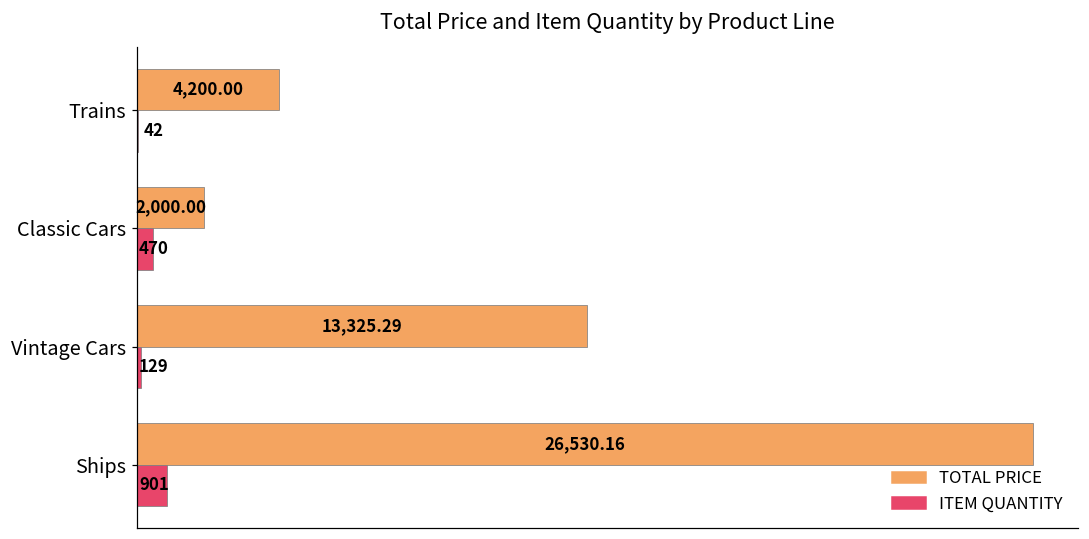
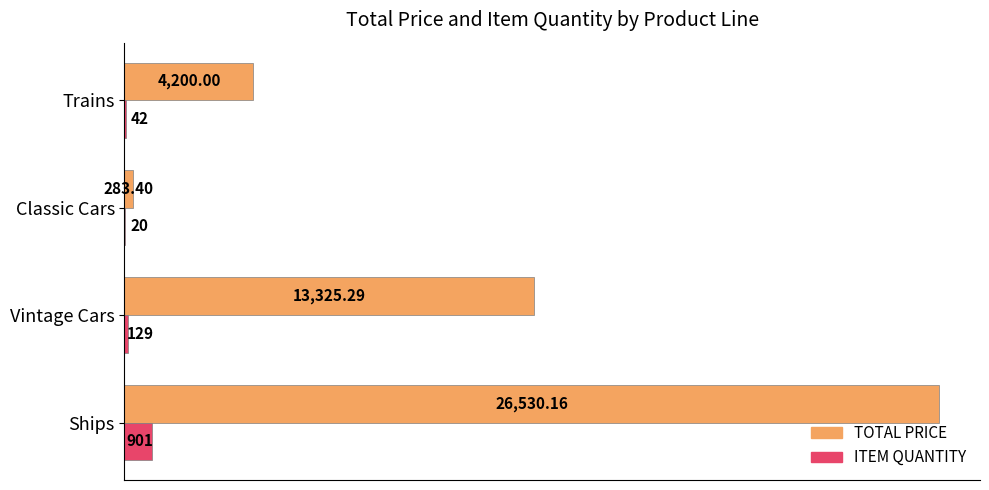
TOTAL PRICE, Classic Cars: 2,000.00 -> 283.40
ITEM QUANTITY, Classic Cars: 470 -> 20
